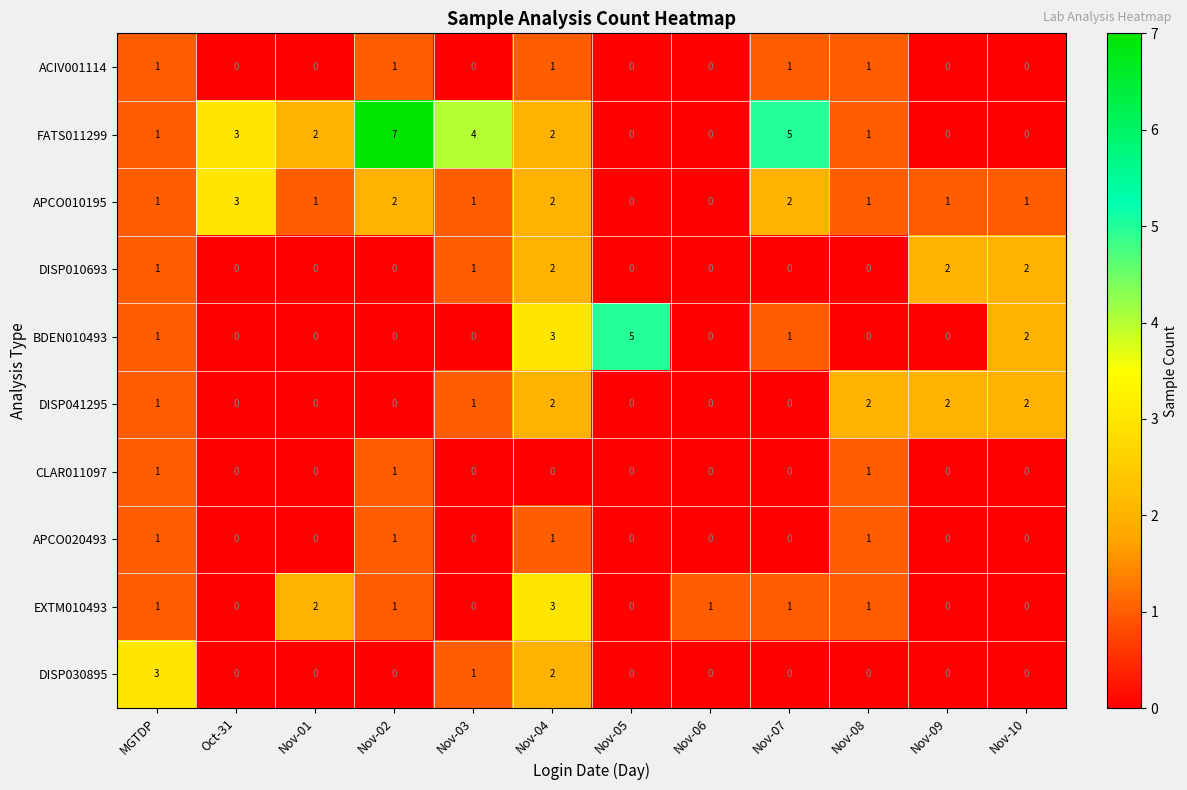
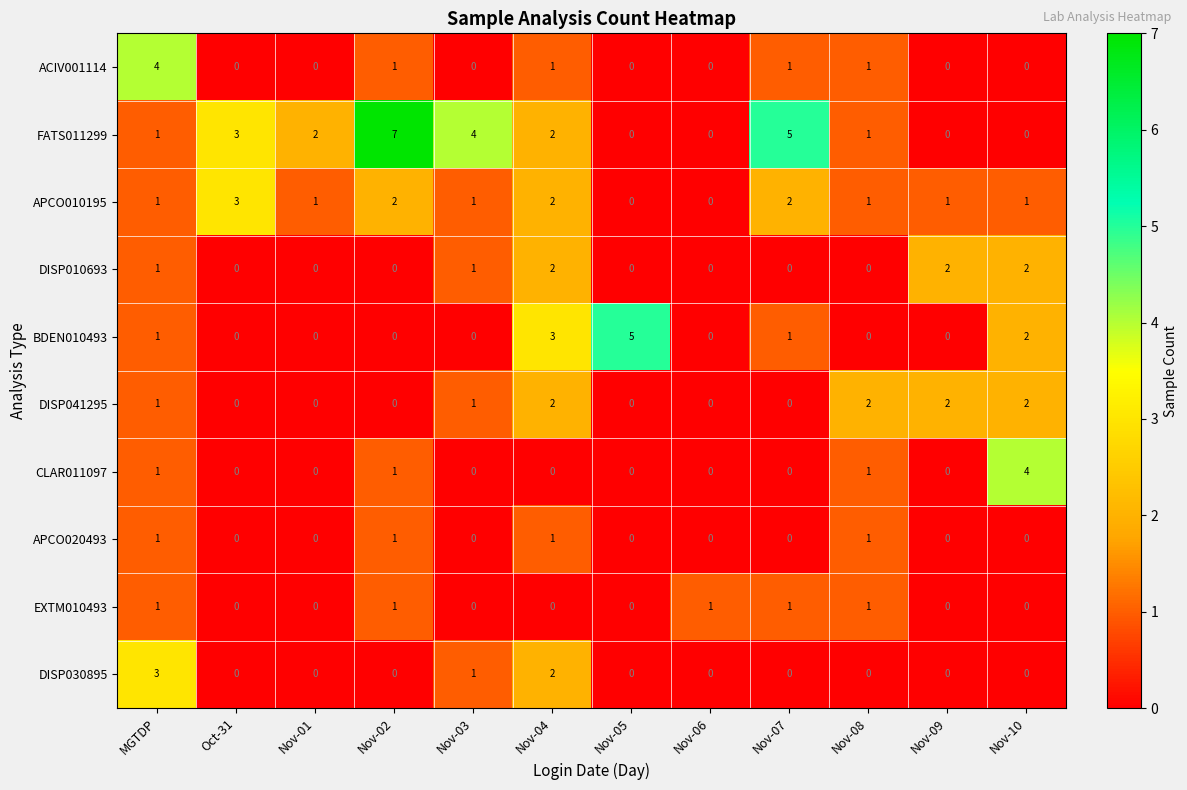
ACIV001114, MGTDP: 1 -> 4
CLAR011097, Nov-10: 0 -> 4
EXTM010493, Nov-01: 2 -> 0
EXTM010493, Nov-04: 3 -> 0
